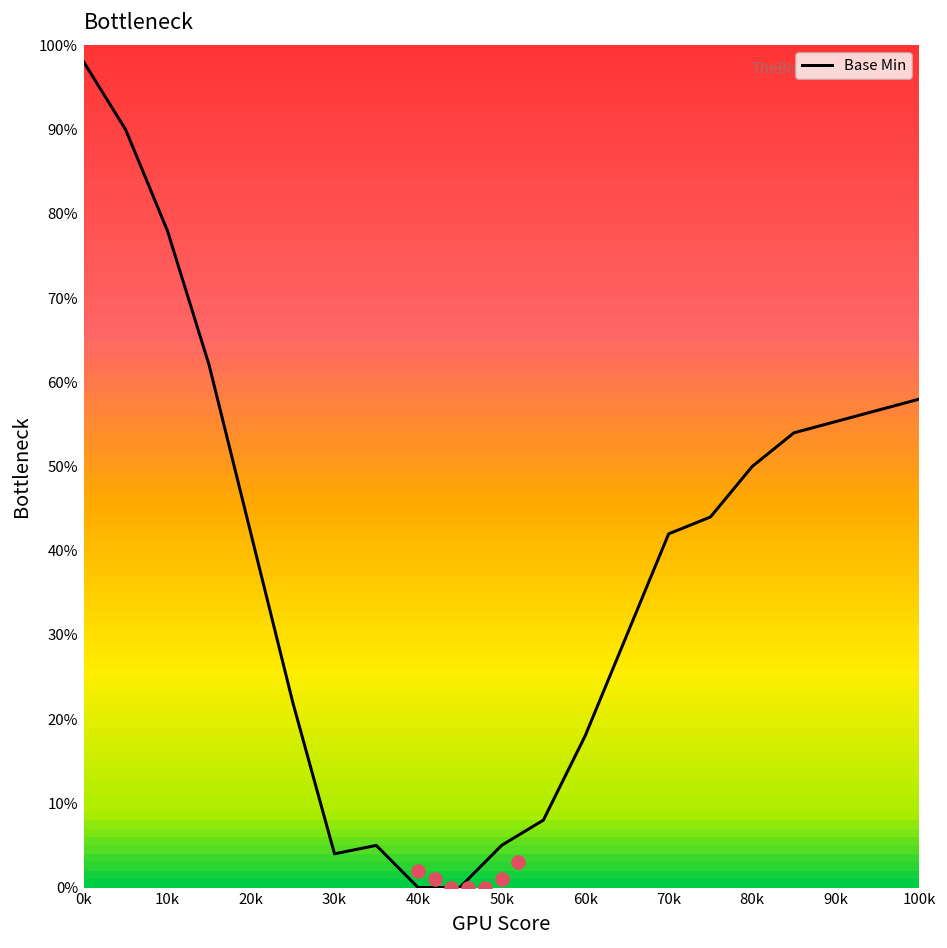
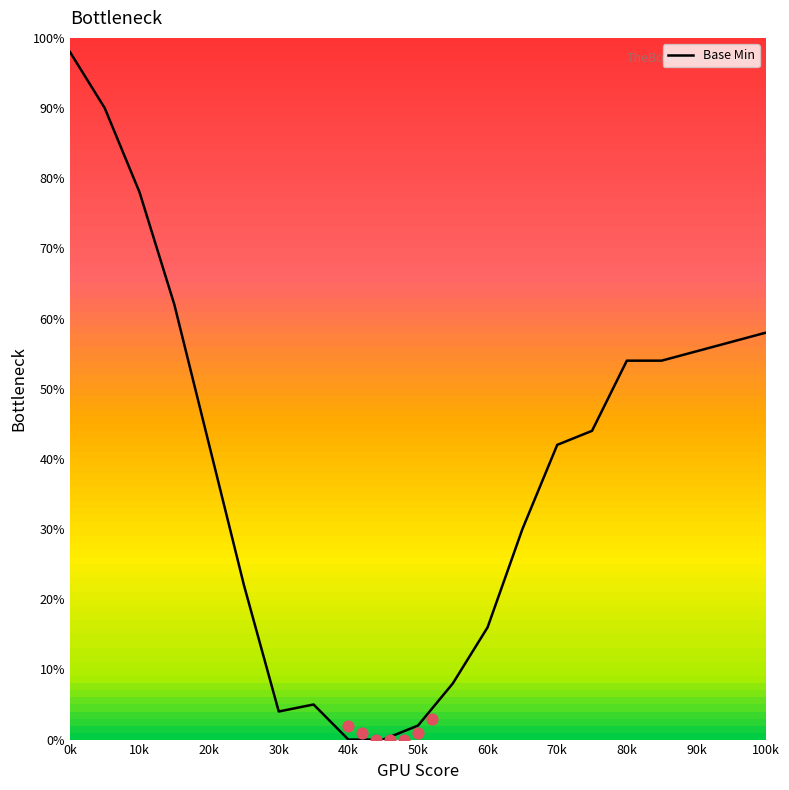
Base Min, 50k: 5% -> 2%
Base Min, 60k: 18% -> 16%
Base Min, 80k: 50% -> 54%
